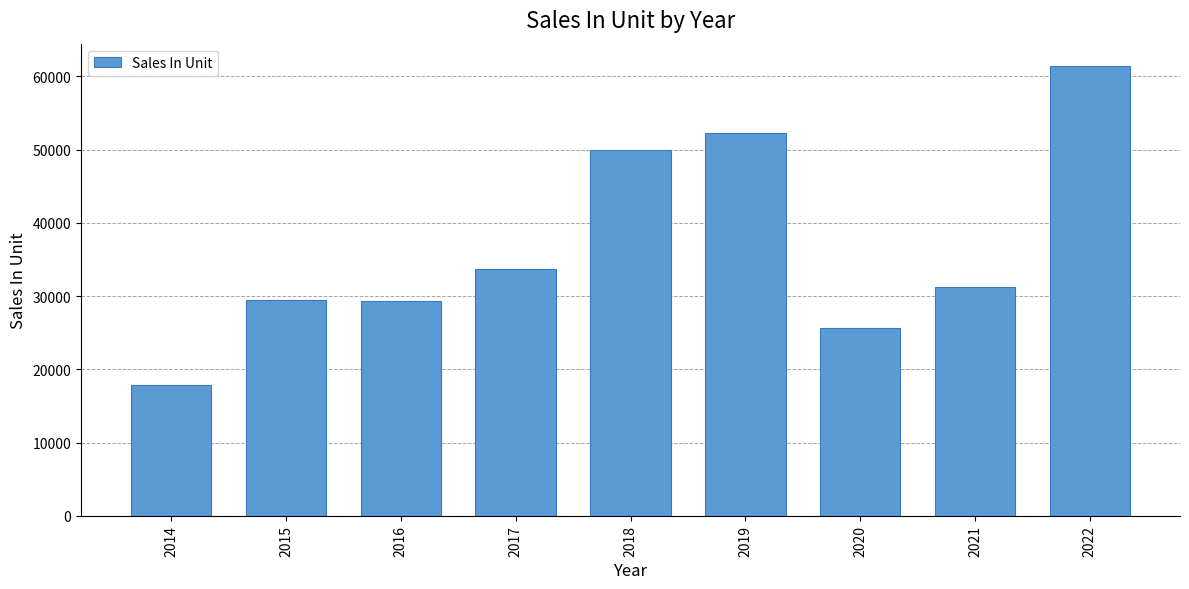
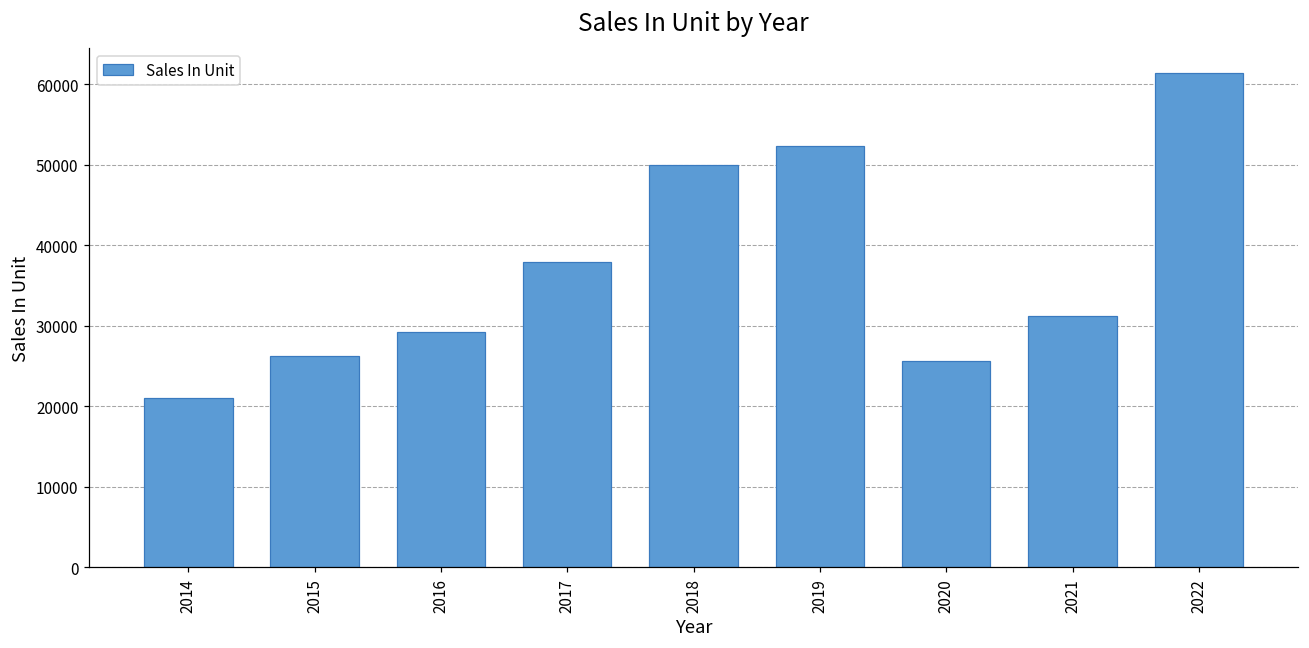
2014: 18000 -> 21000
2015: 30000 -> 26000
2017: 34000 -> 38000
